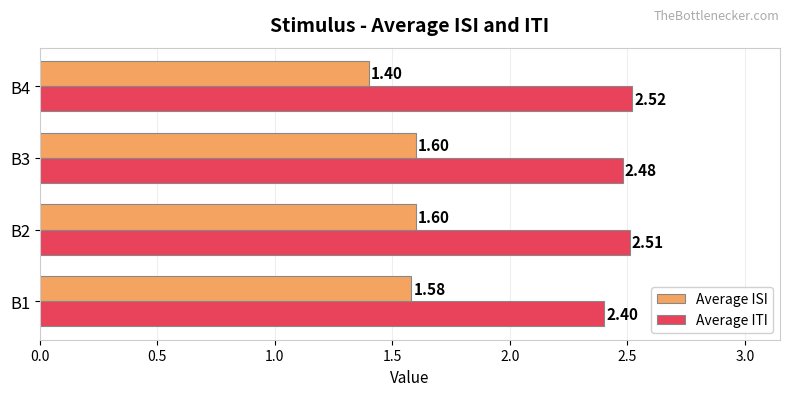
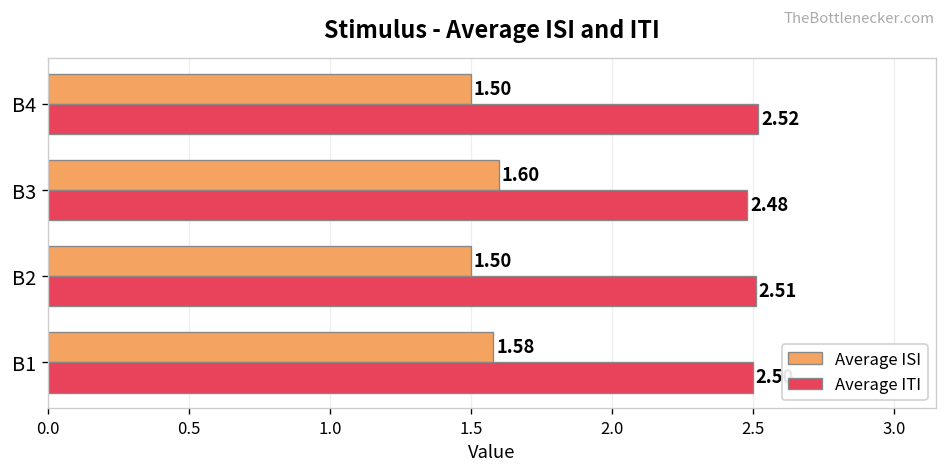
Average ISI, B4: 1.40 -> 1.50
Average ISI, B2: 1.60 -> 1.50
Average ITI, B1: 2.4 -> 2.5
